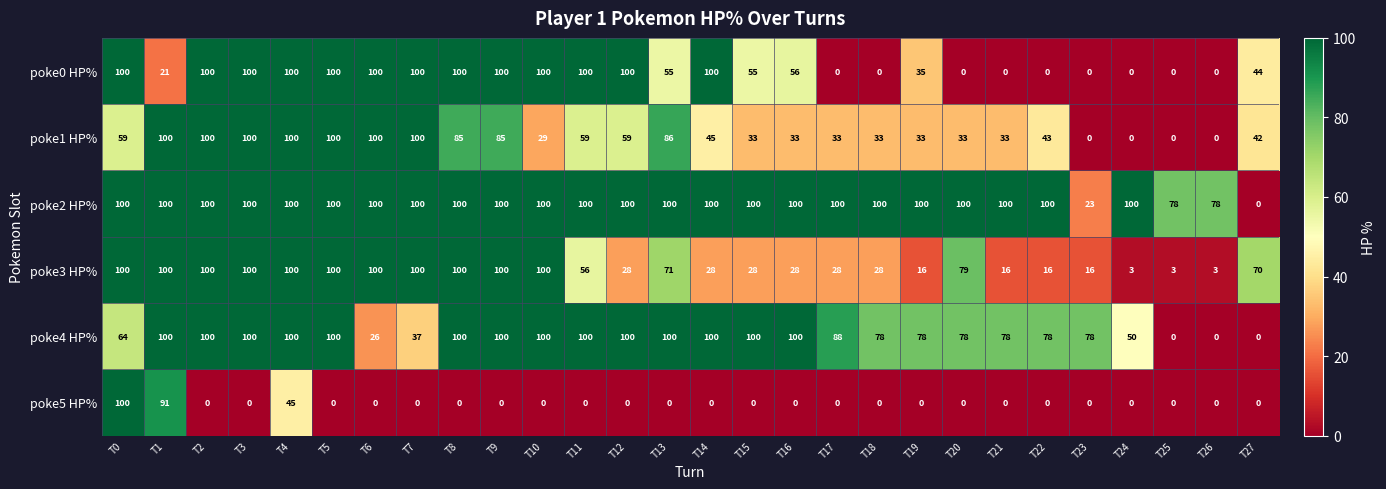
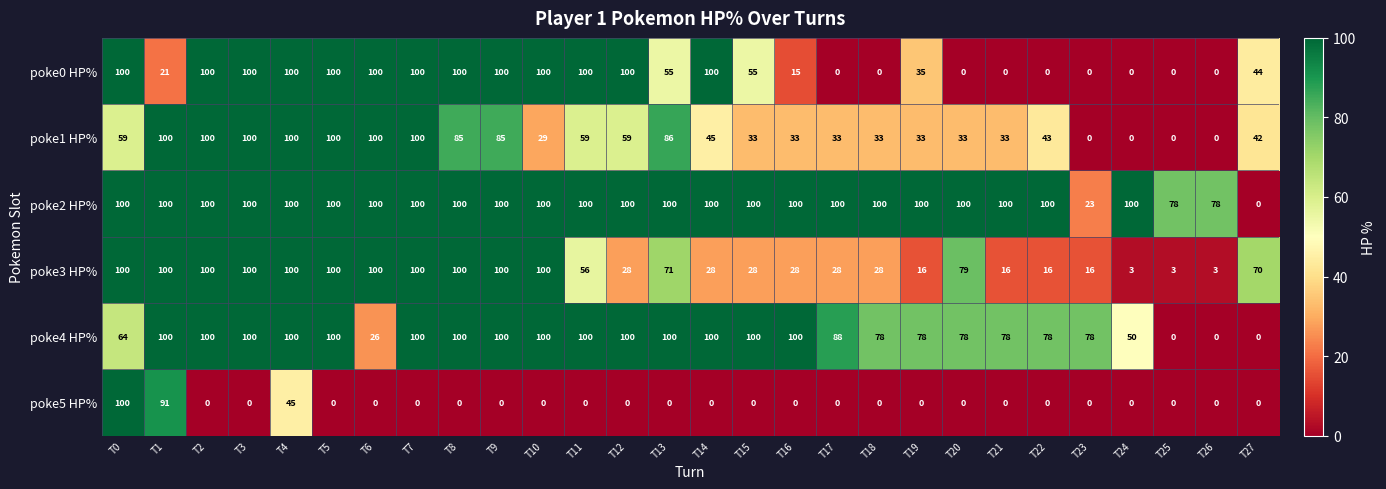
poke0 HP%, T16: 56 -> 15
poke4 HP%, T7: 37 -> 100
